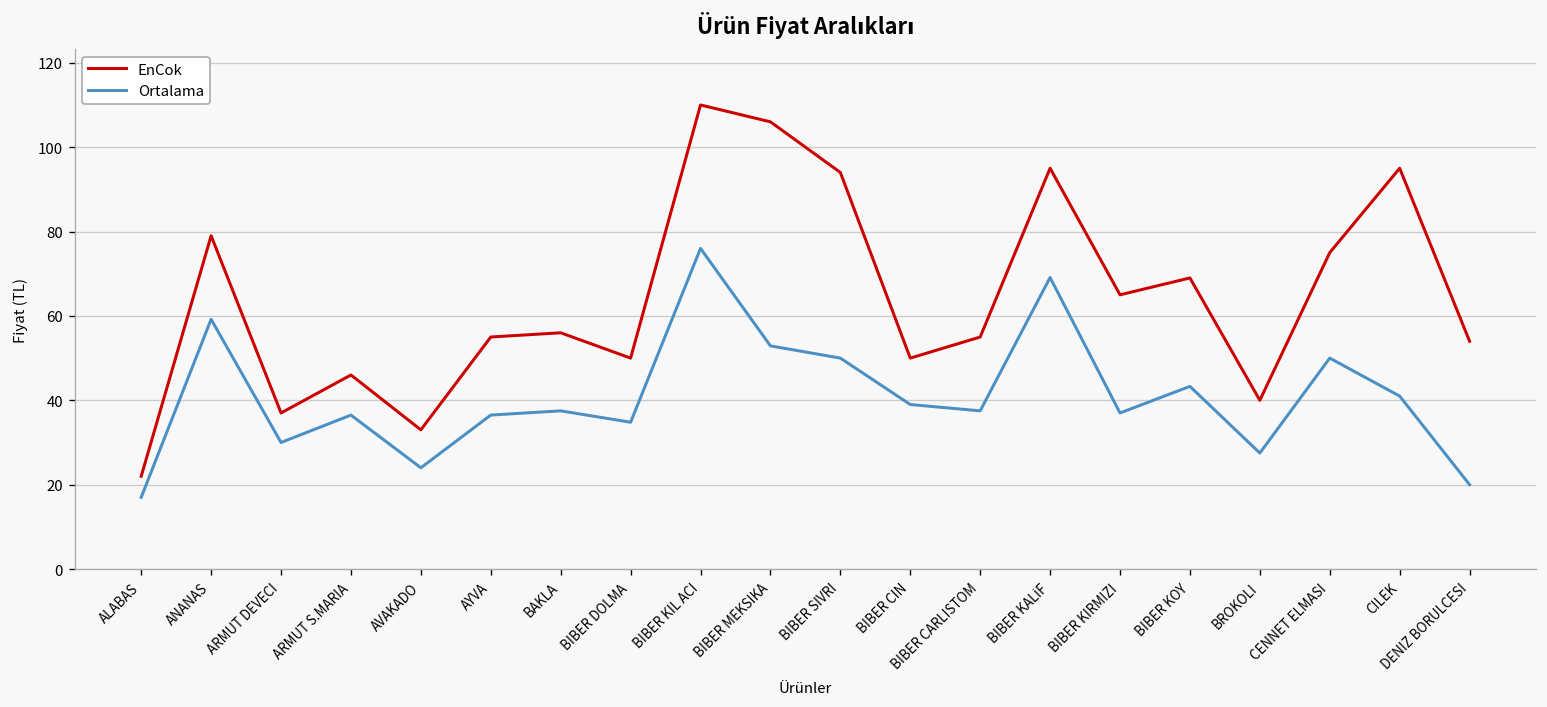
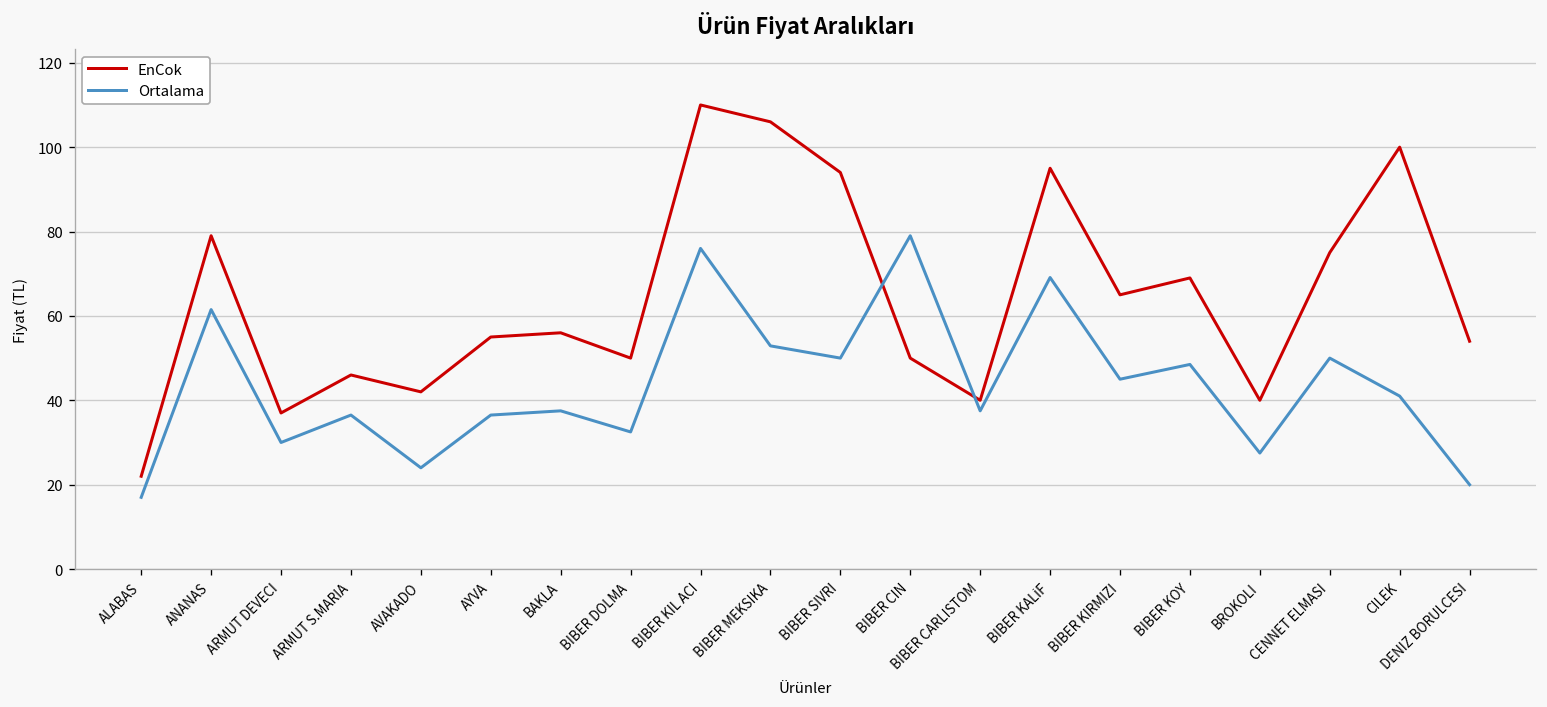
Ortalama, ANANAS: 59 -> 62
EnCok, AVAKADO: 33 -> 42
Ortalama, BIBER DOLMA: 35 -> 33
Ortalama, BIBER CIN: 39 -> 79
EnCok, BIBER CARLISTOM: 55 -> 40
Ortalama, BIBER KIRMIZI: 37 -> 45
Ortalama, BIBER KOY: 43 -> 49
EnCok, CILEK: 95 -> 100
